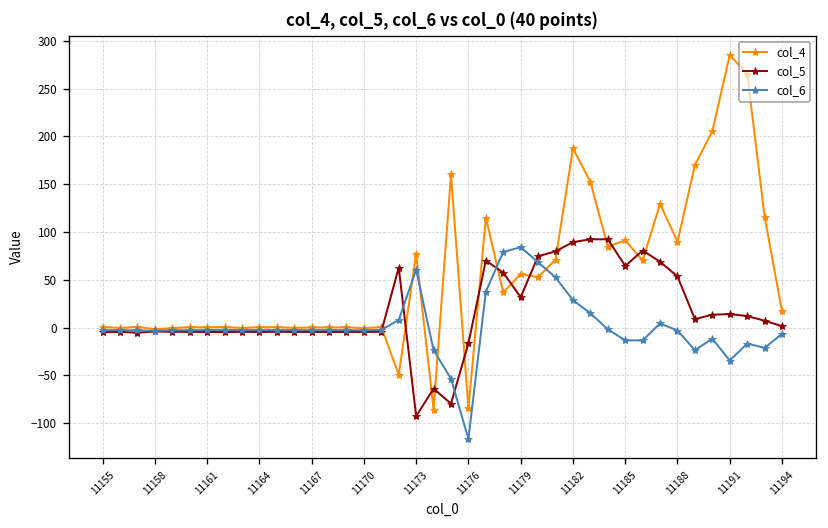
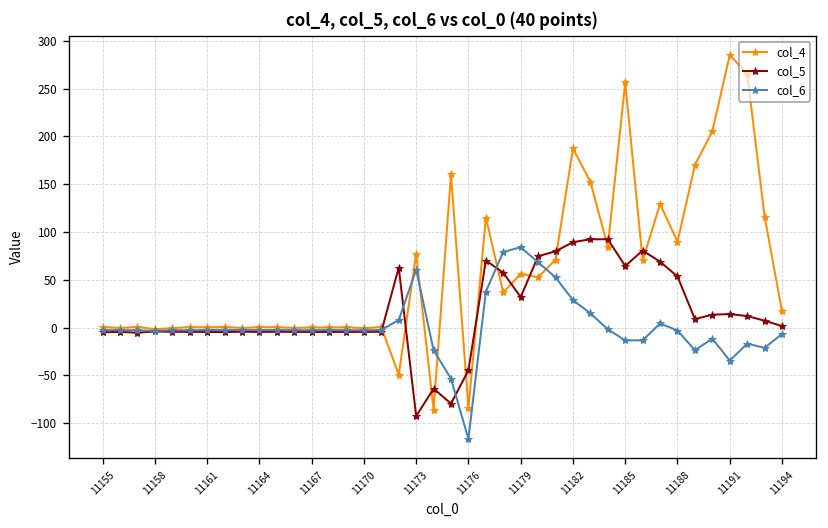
col_5, 11176: -20 -> -40
col_4, 11185: 90 -> 260
